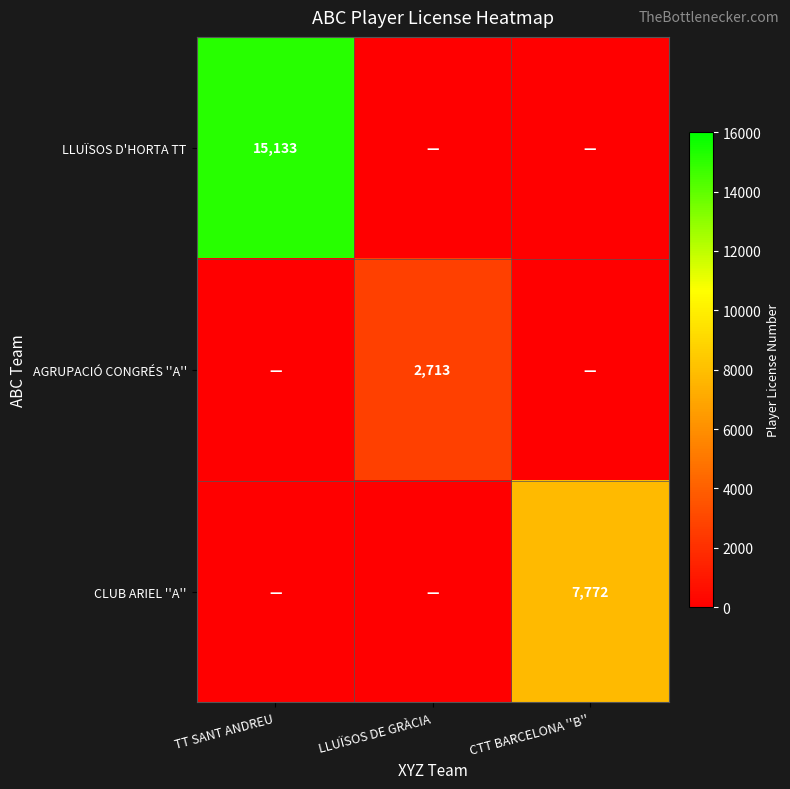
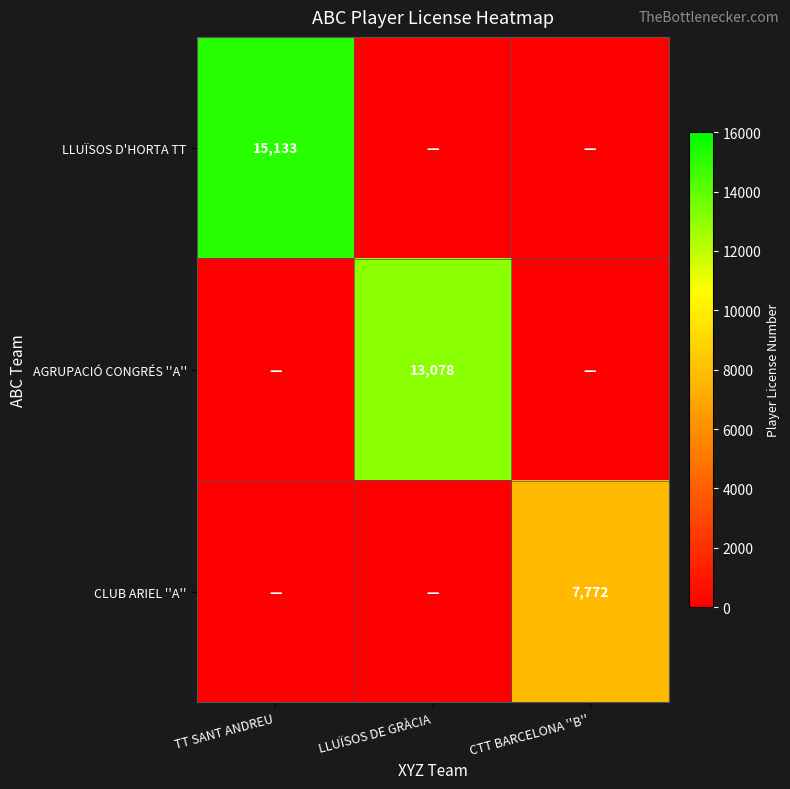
AGRUPACIÓ CONGRÉS ''A'', LLUÏSOS DE GRÀCIA: 2,713 -> 13,078
